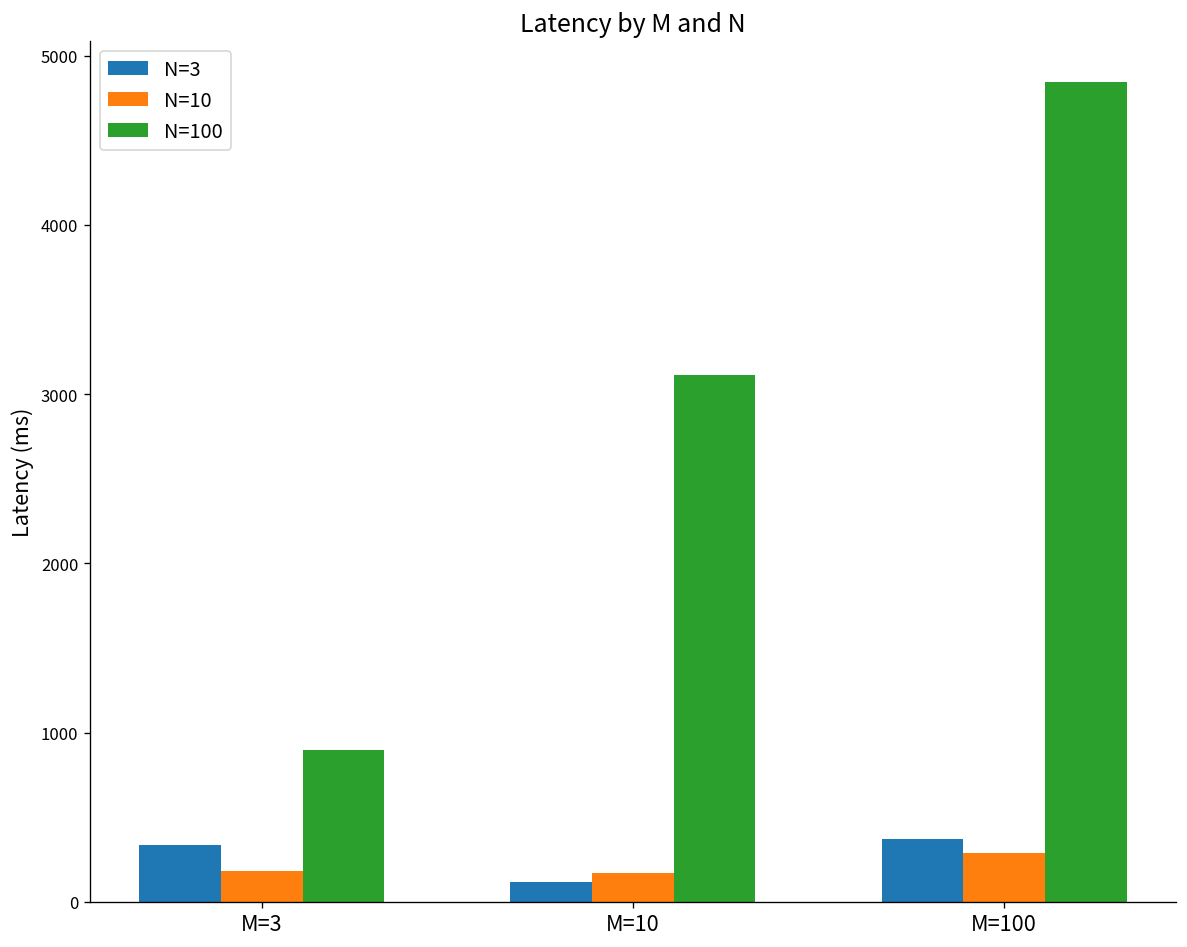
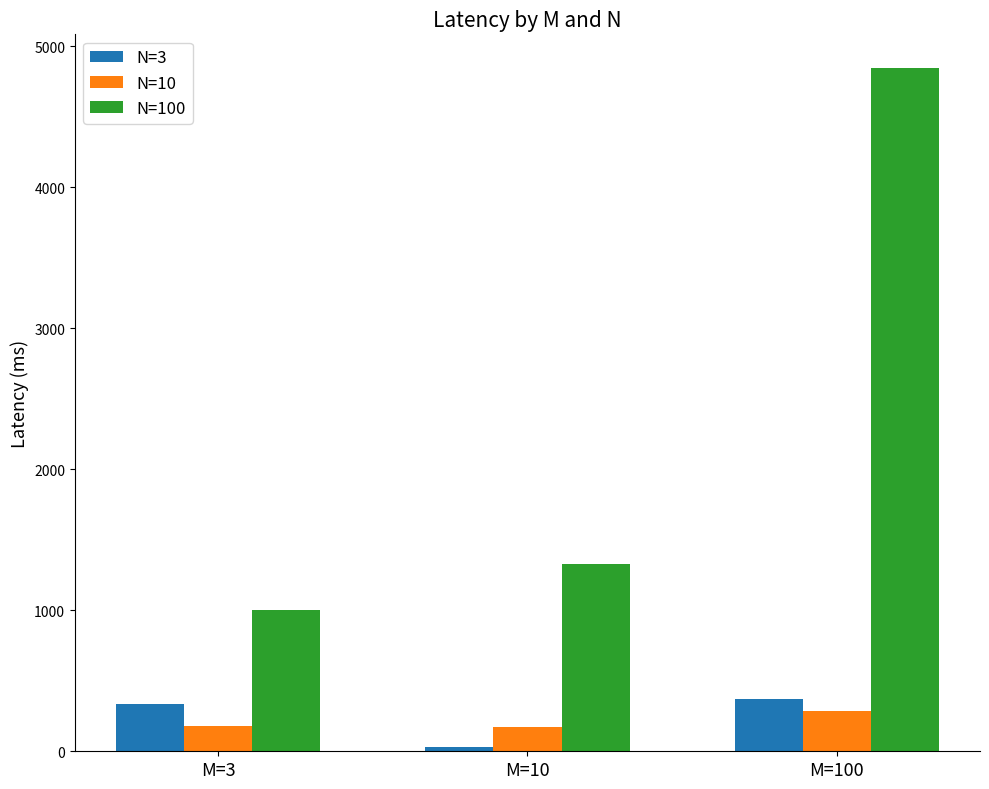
N=100, M=3: 900 -> 1000
N=3, M=10: 110 -> 30
N=100, M=10: 3110 -> 1330
